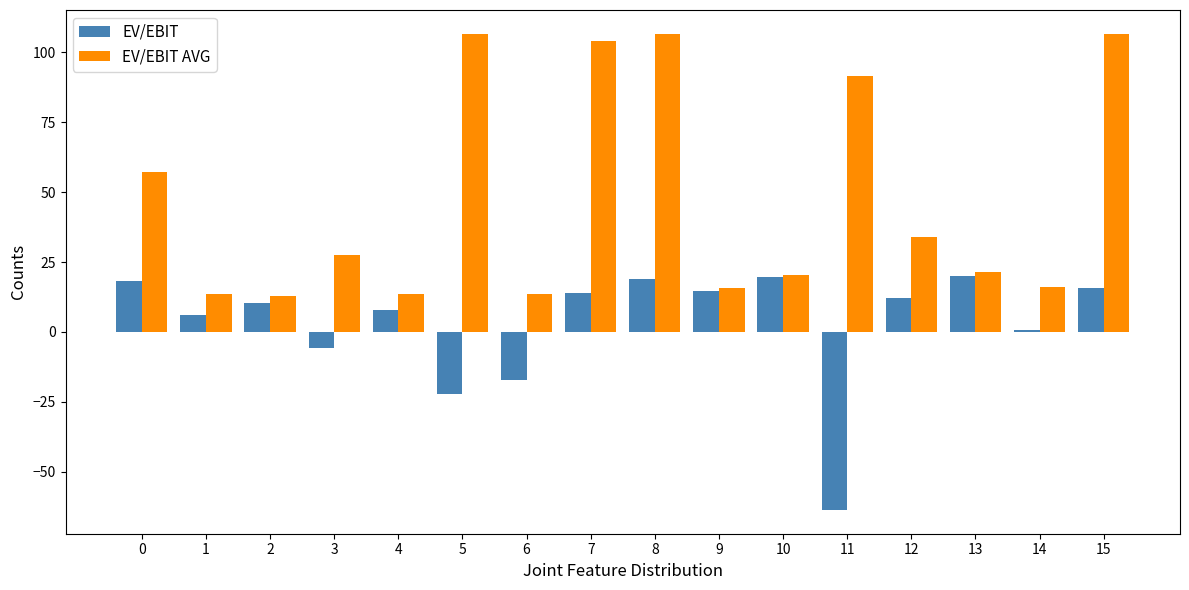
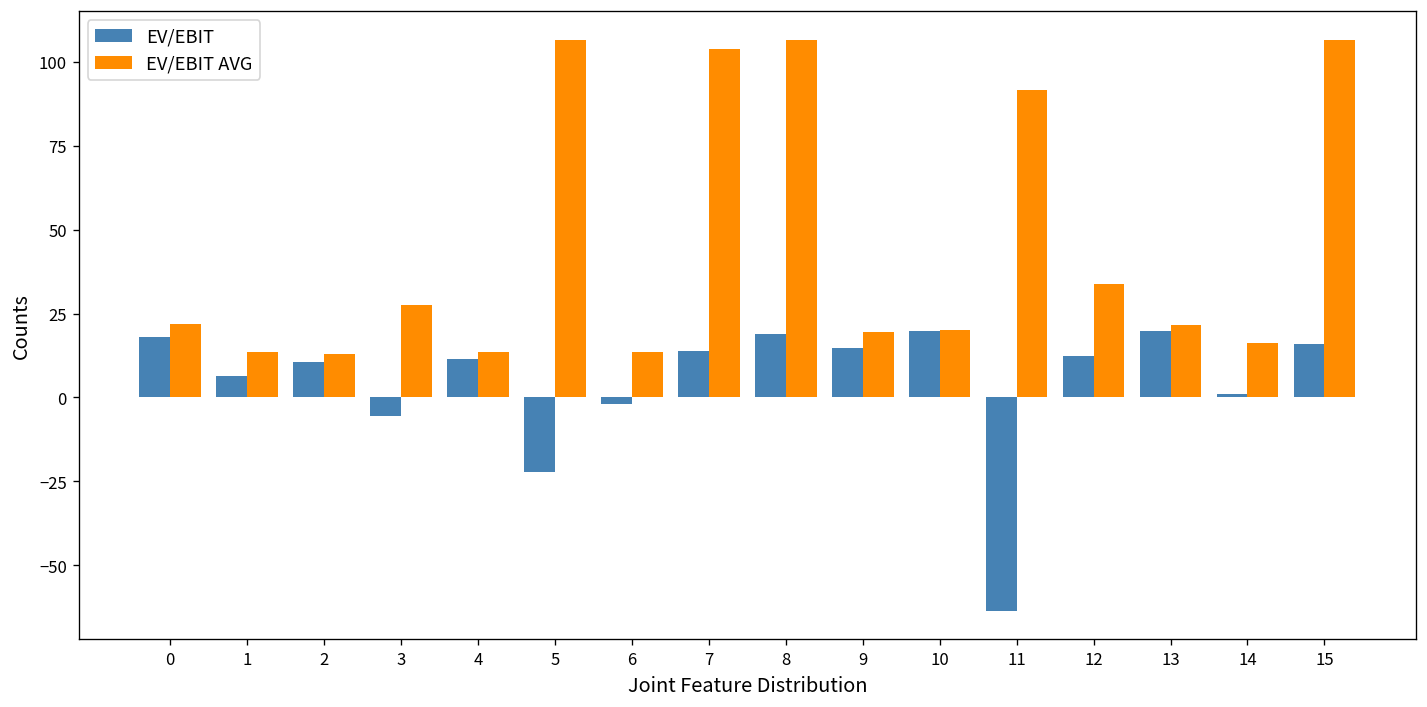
EV/EBIT AVG, 0: 57 -> 22
EV/EBIT, 4: 8 -> 12
EV/EBIT, 6: -17 -> -2
EV/EBIT AVG, 9: 16 -> 20
